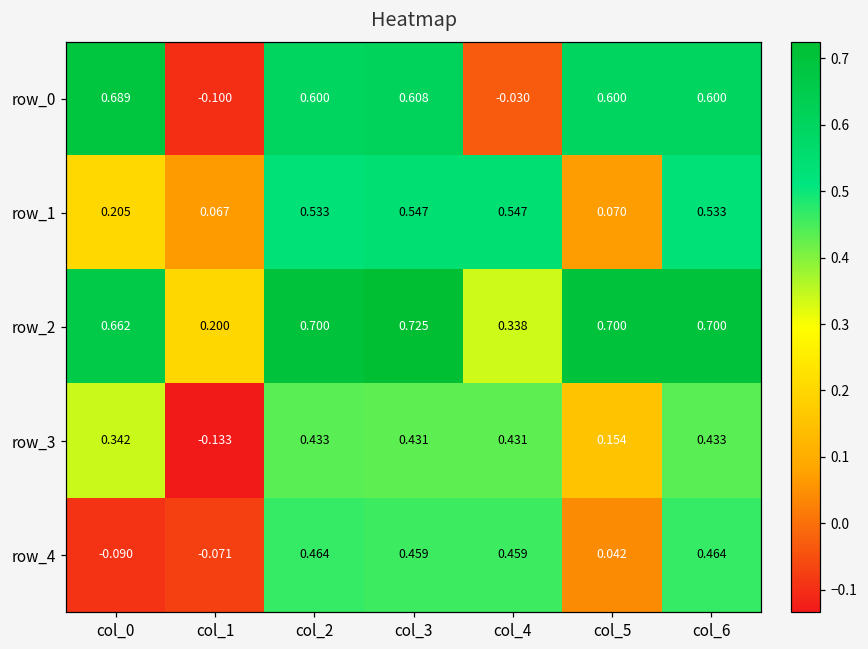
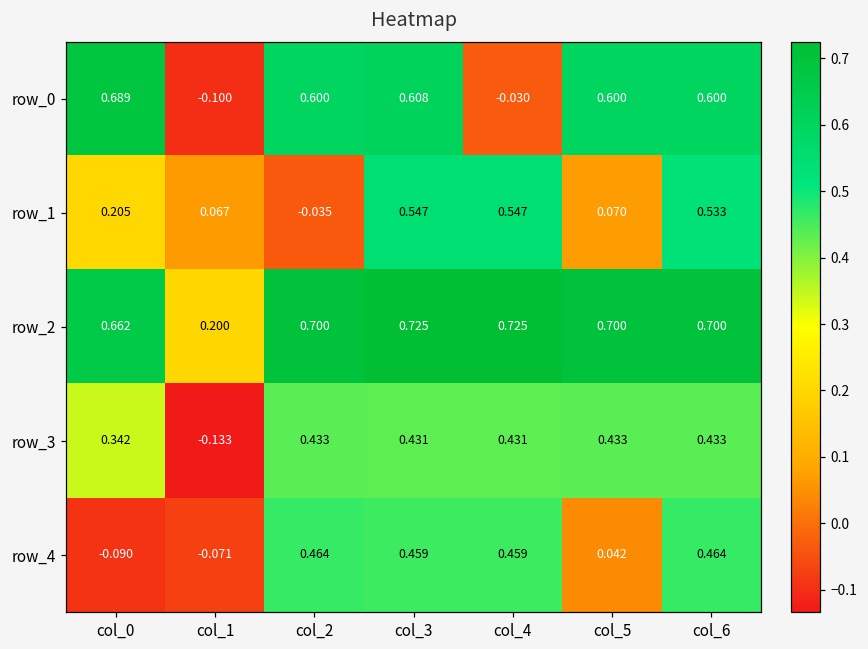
row_1, col_2: 0.533 -> -0.035
row_2, col_4: 0.338 -> 0.725
row_3, col_5: 0.154 -> 0.433
